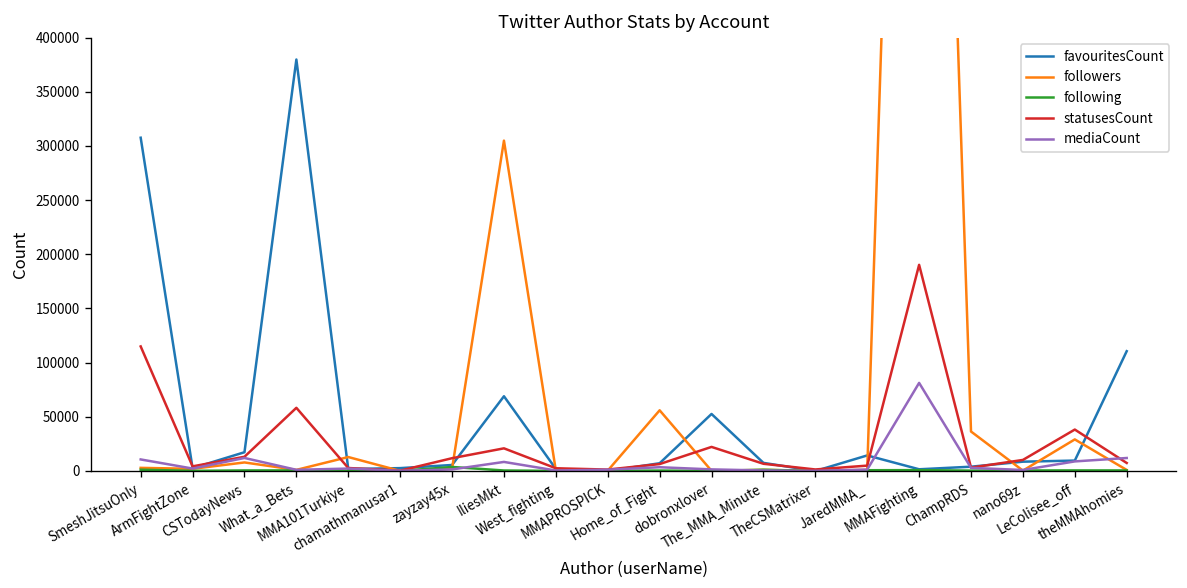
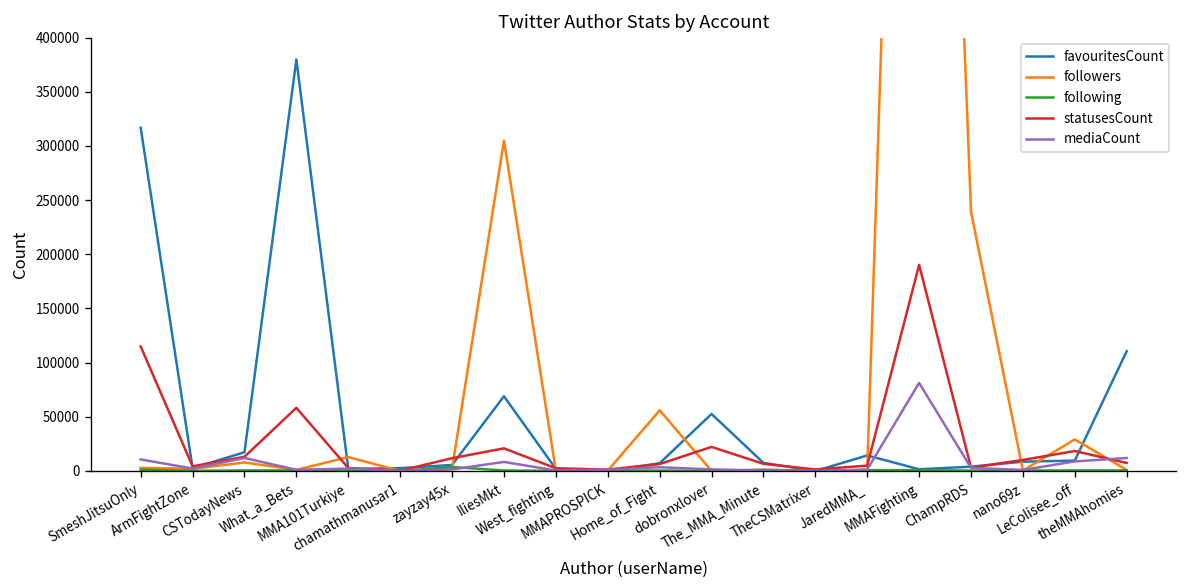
favouritesCount, SmeshJitsuOnly: 310000 -> 320000
followers, ChampRDS: 40000 -> 240000
statusesCount, LeColisee_off: 40000 -> 20000
